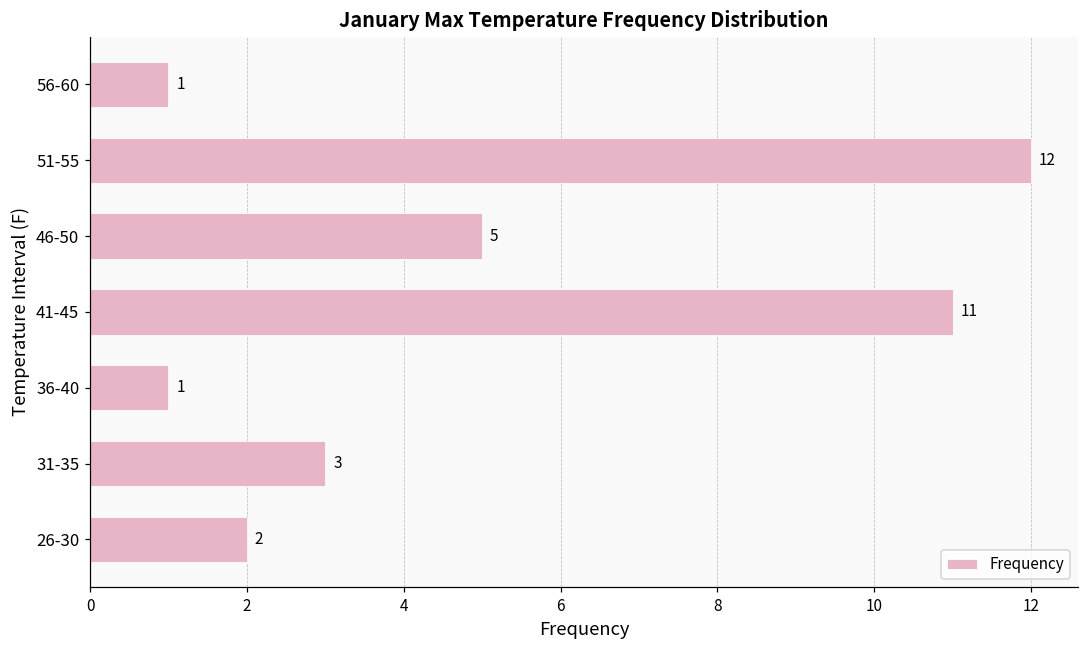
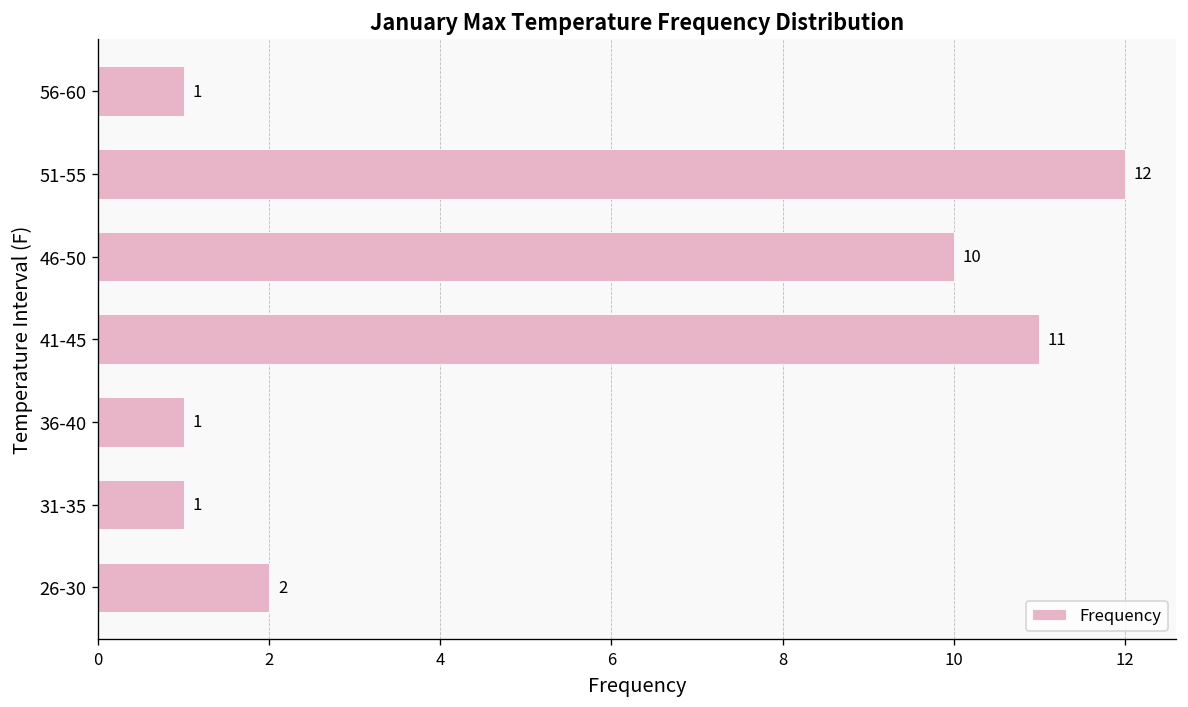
46-50: 5 -> 10
31-35: 3 -> 1
